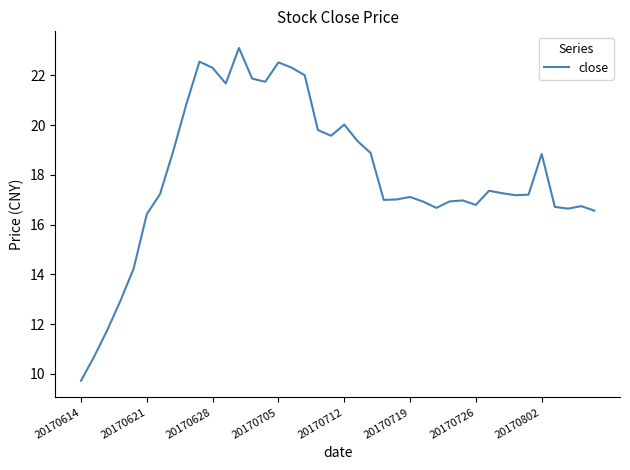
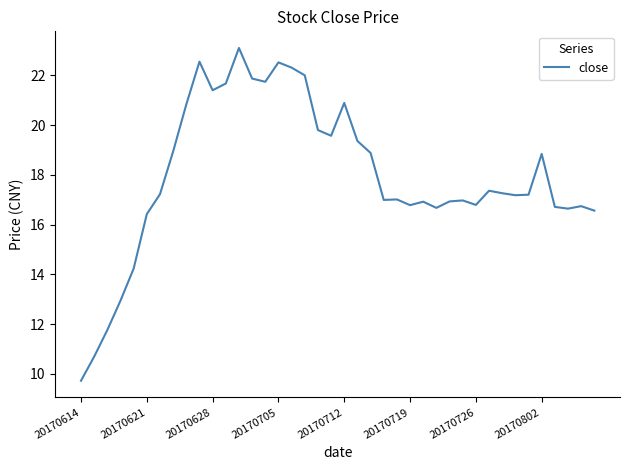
20170628: 22.3 -> 21.4
20170712: 20.0 -> 20.9
20170719: 17.1 -> 16.8
